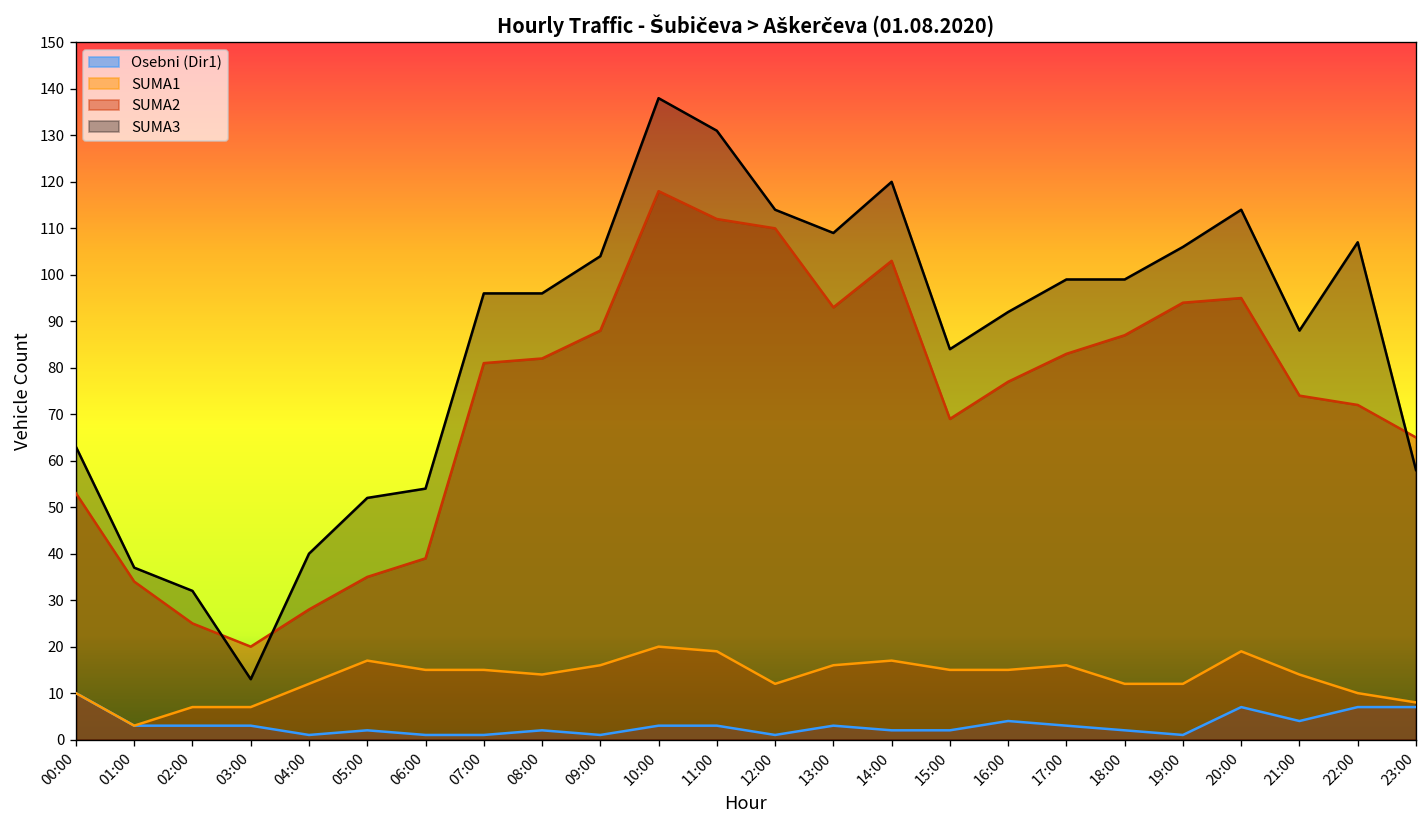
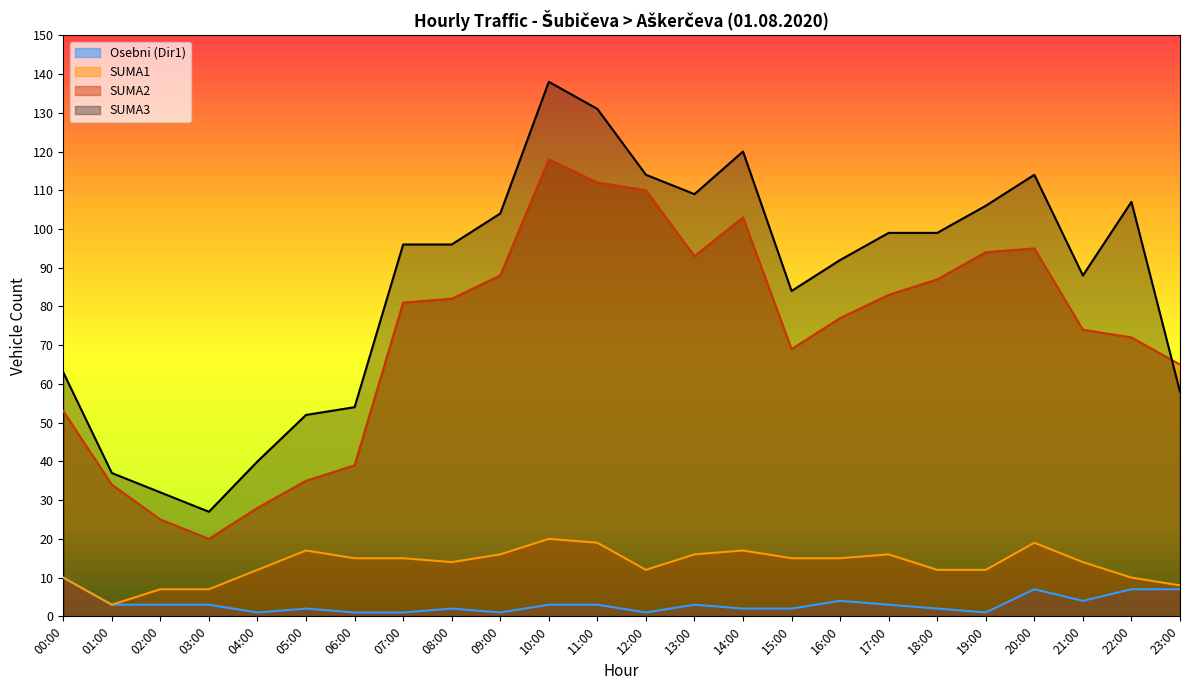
SUMA3, 03:00: 13 -> 27
